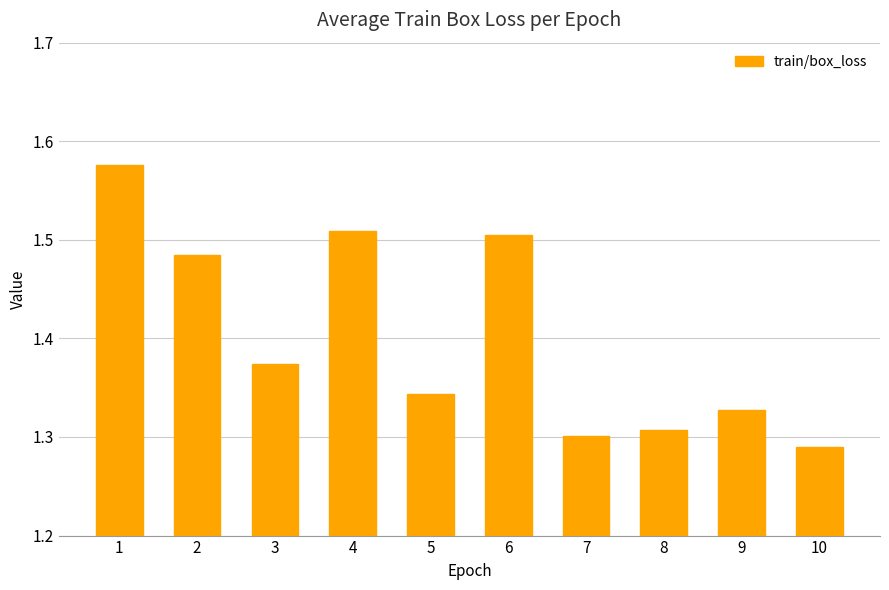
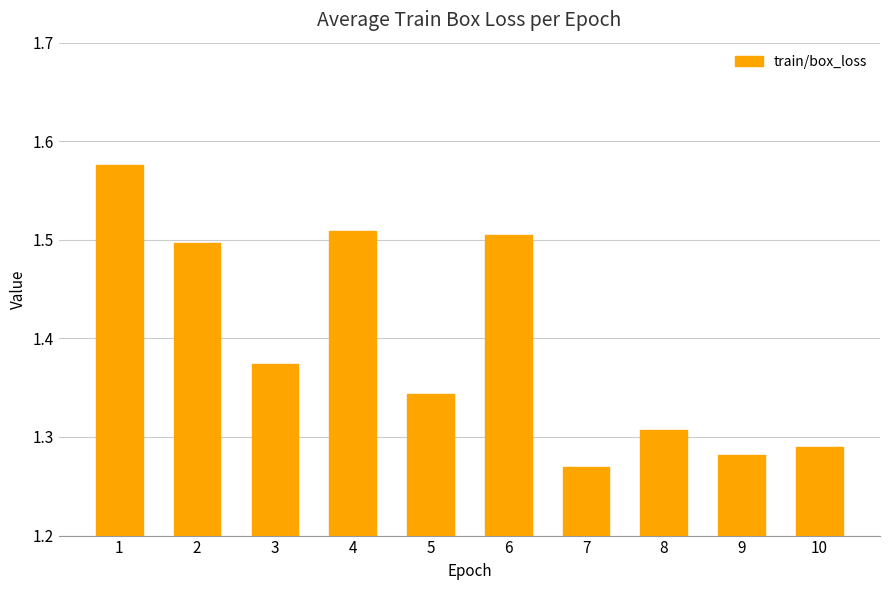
2: 1.48 -> 1.50
7: 1.30 -> 1.27
9: 1.33 -> 1.28
